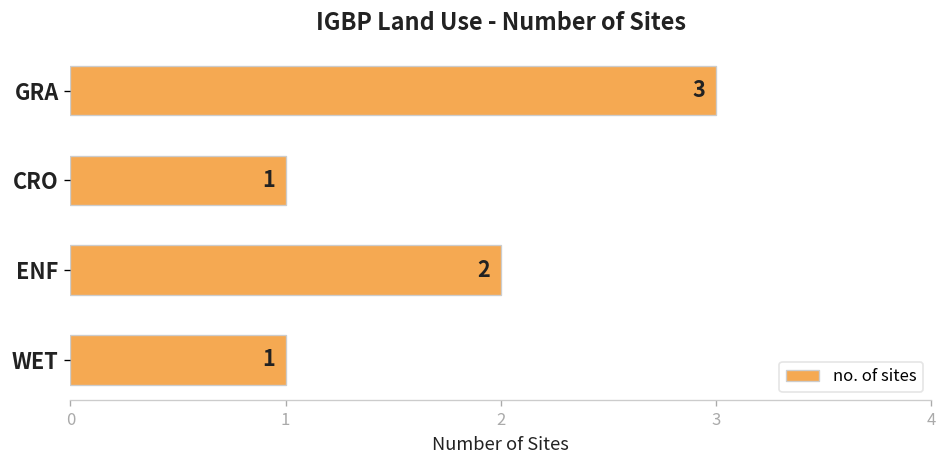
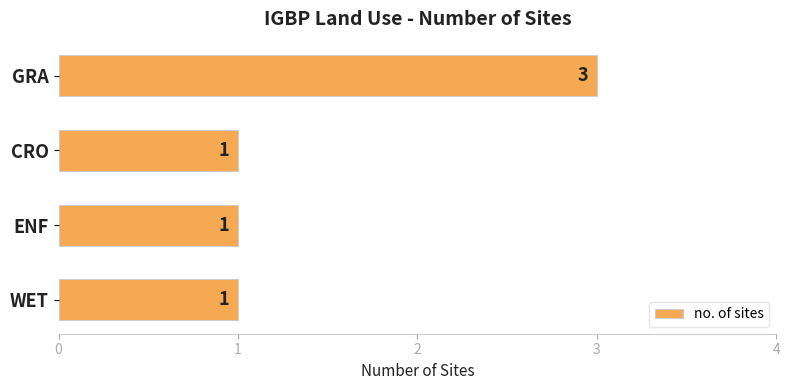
ENF: 2 -> 1
